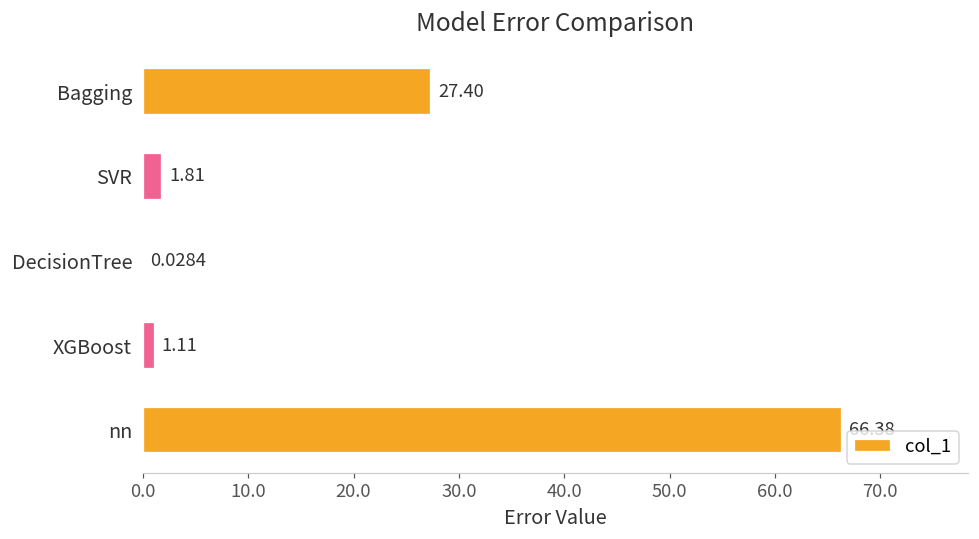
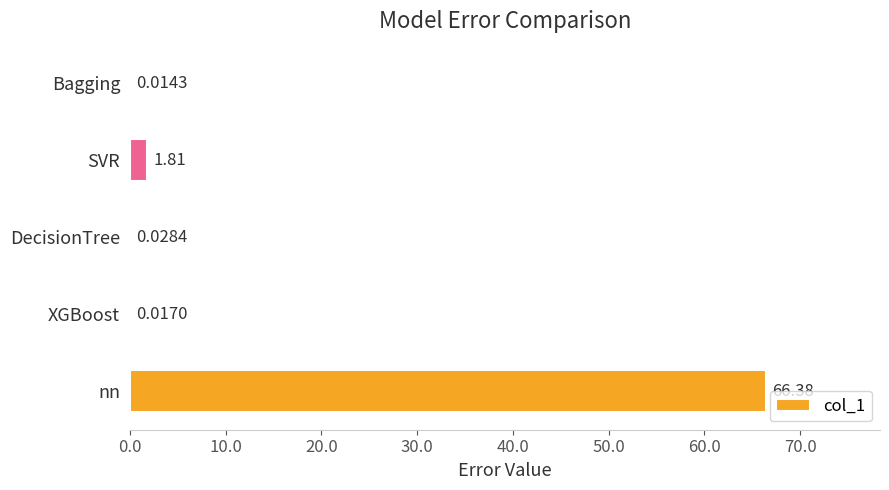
Bagging: 27.40 -> 0.0143
XGBoost: 1.11 -> 0.0170
